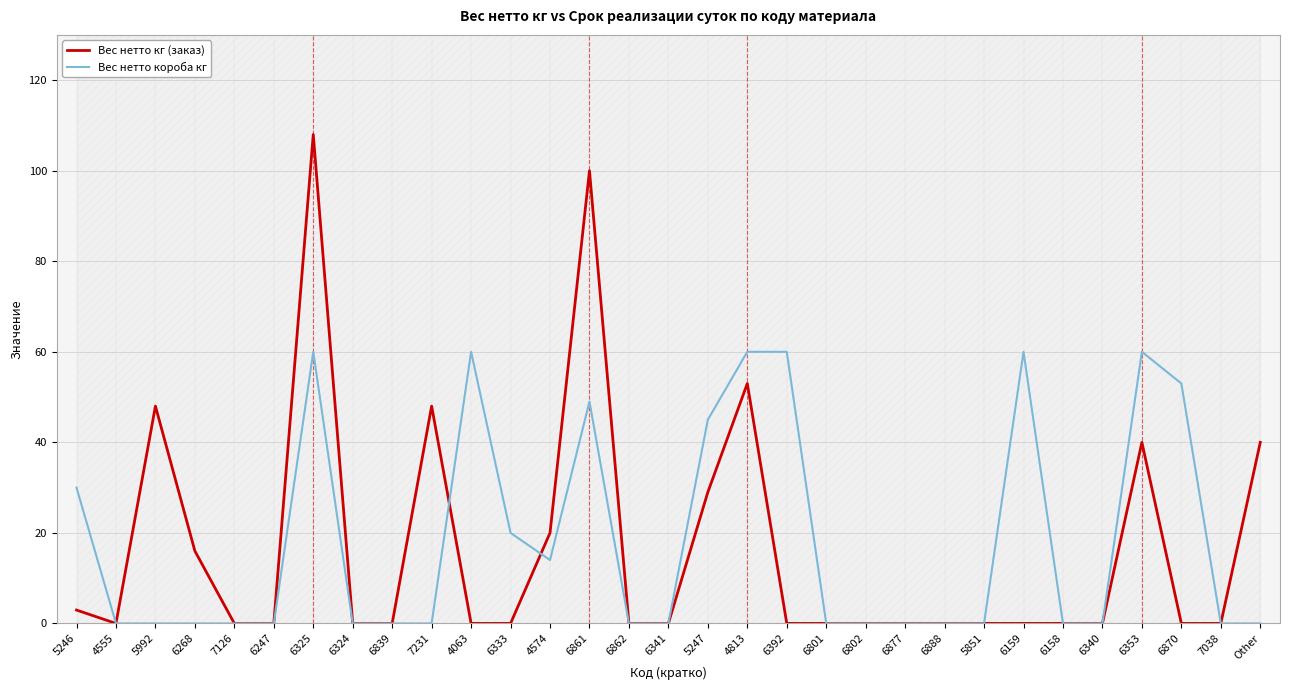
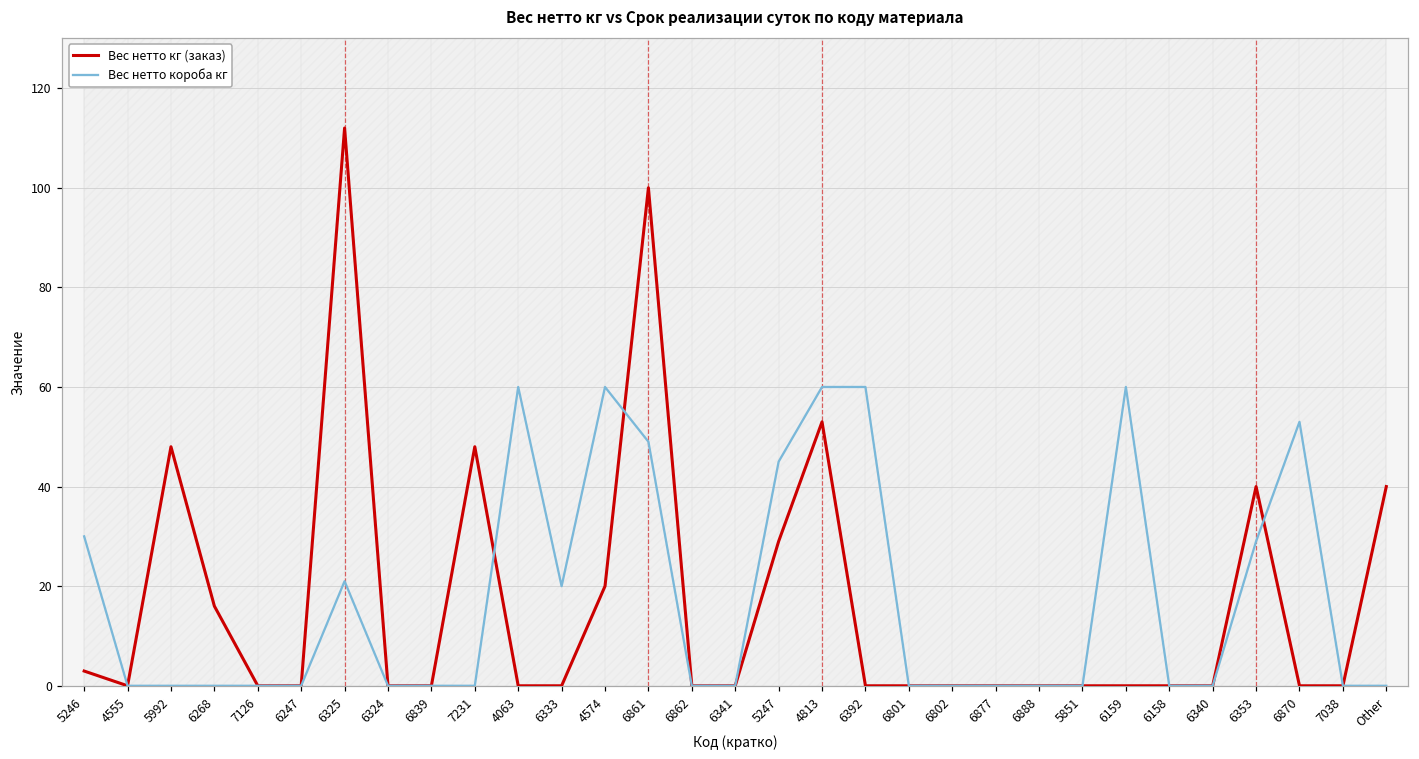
Вес нетто кг (заказ), 6325: 108 -> 112
Вес нетто короба кг, 6325: 60 -> 21
Вес нетто короба кг, 4574: 14 -> 60
Вес нетто короба кг, 6353: 60 -> 29
